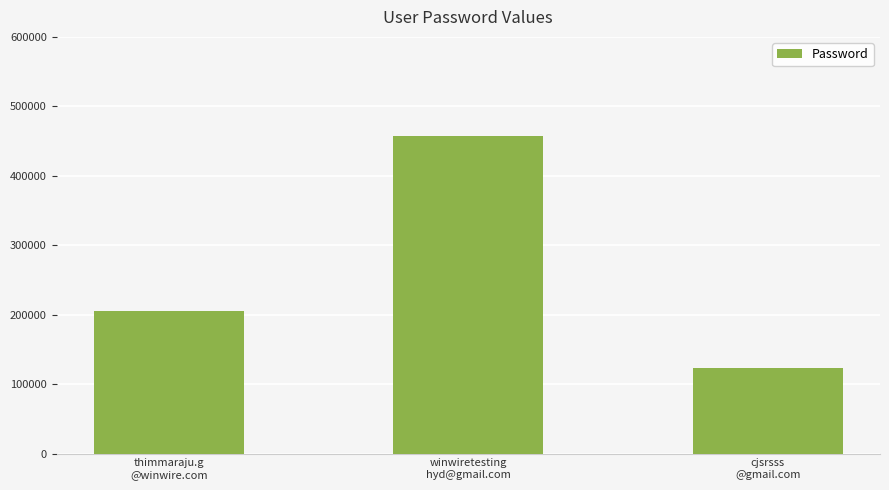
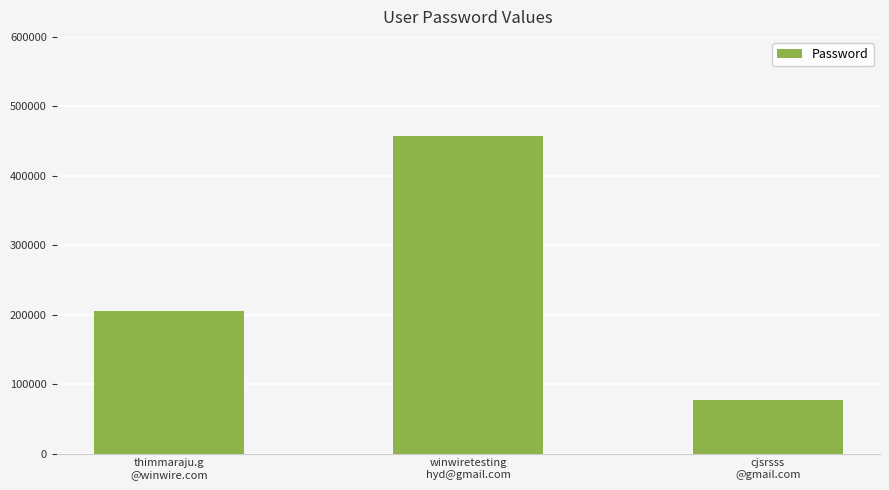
cjsrsss @gmail.com: 120000 -> 80000
